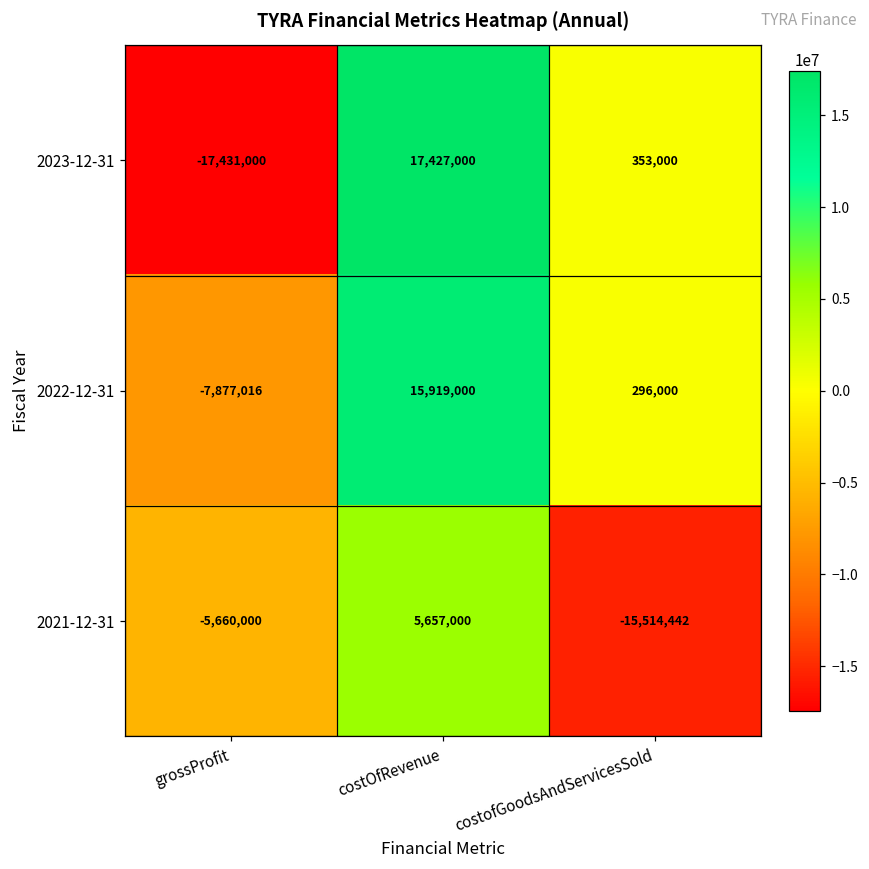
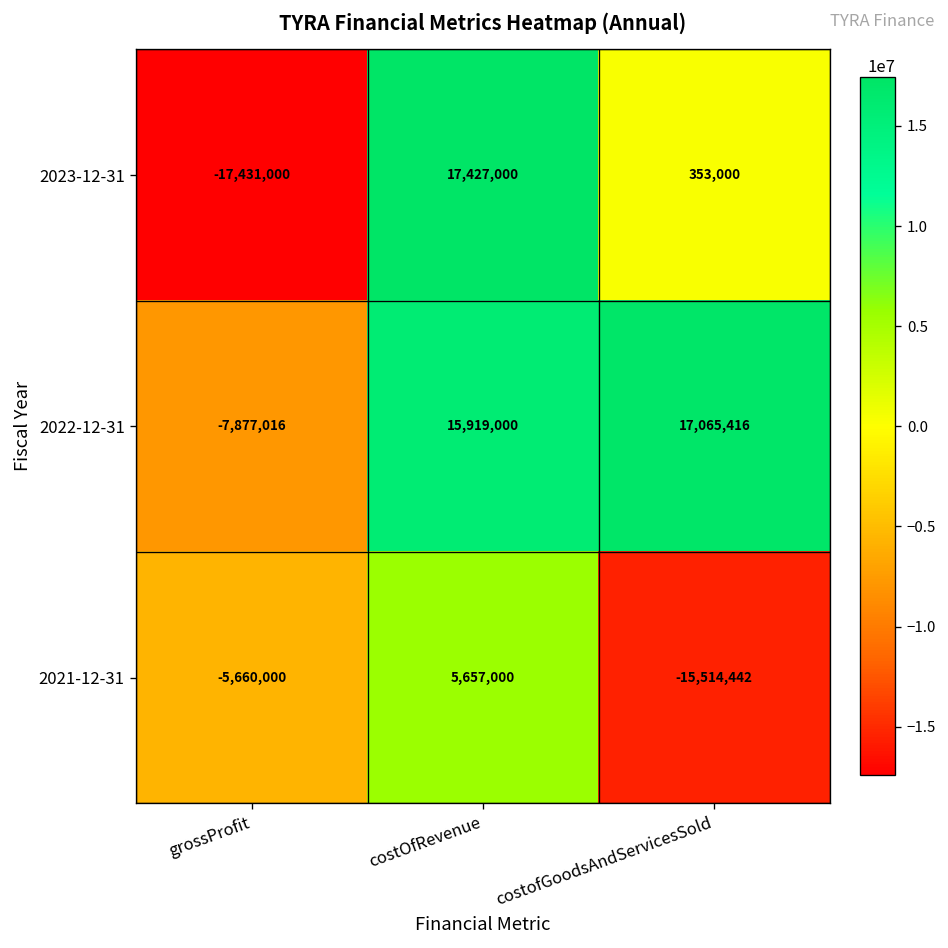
2022-12-31, costofGoodsAndServicesSold: 296,000 -> 17,065,416
